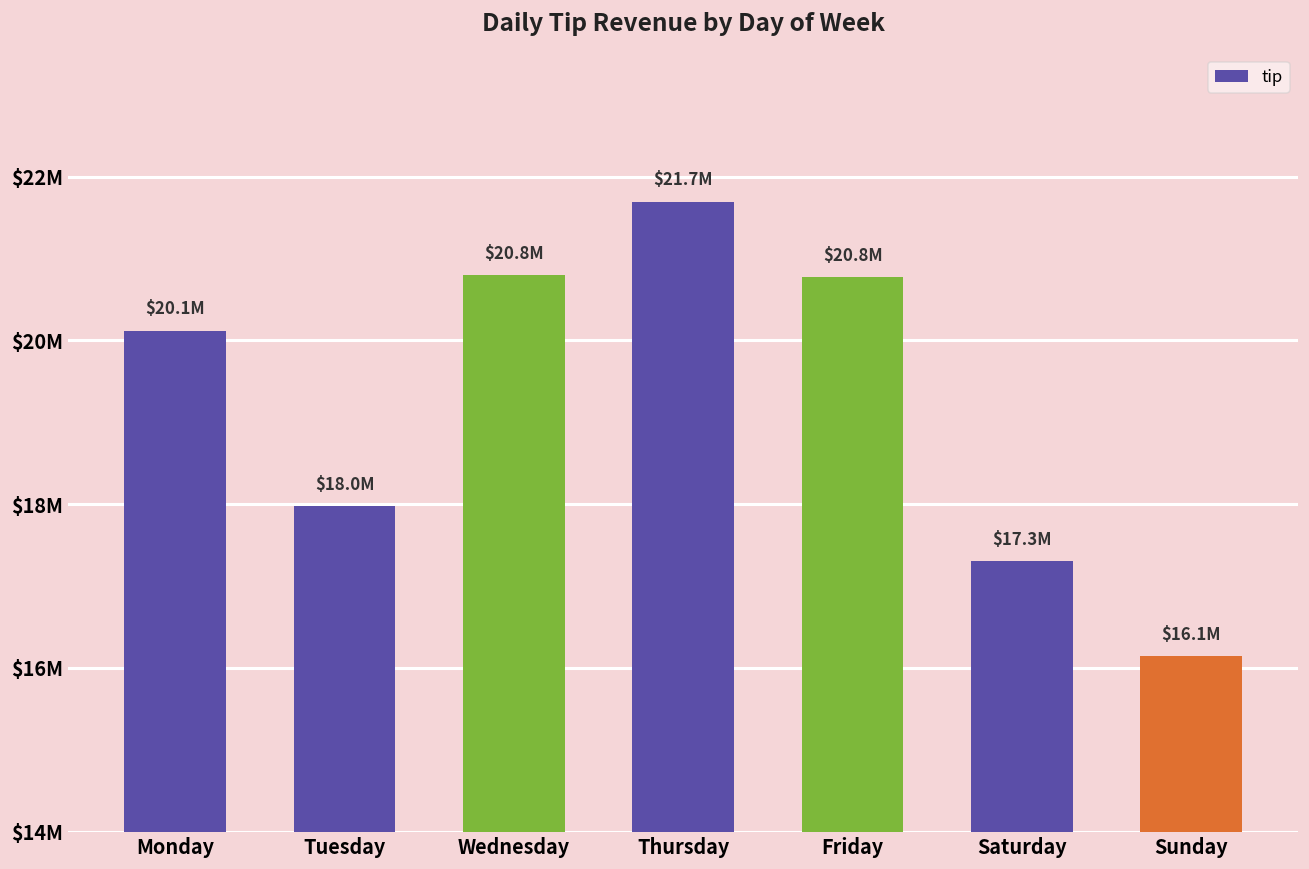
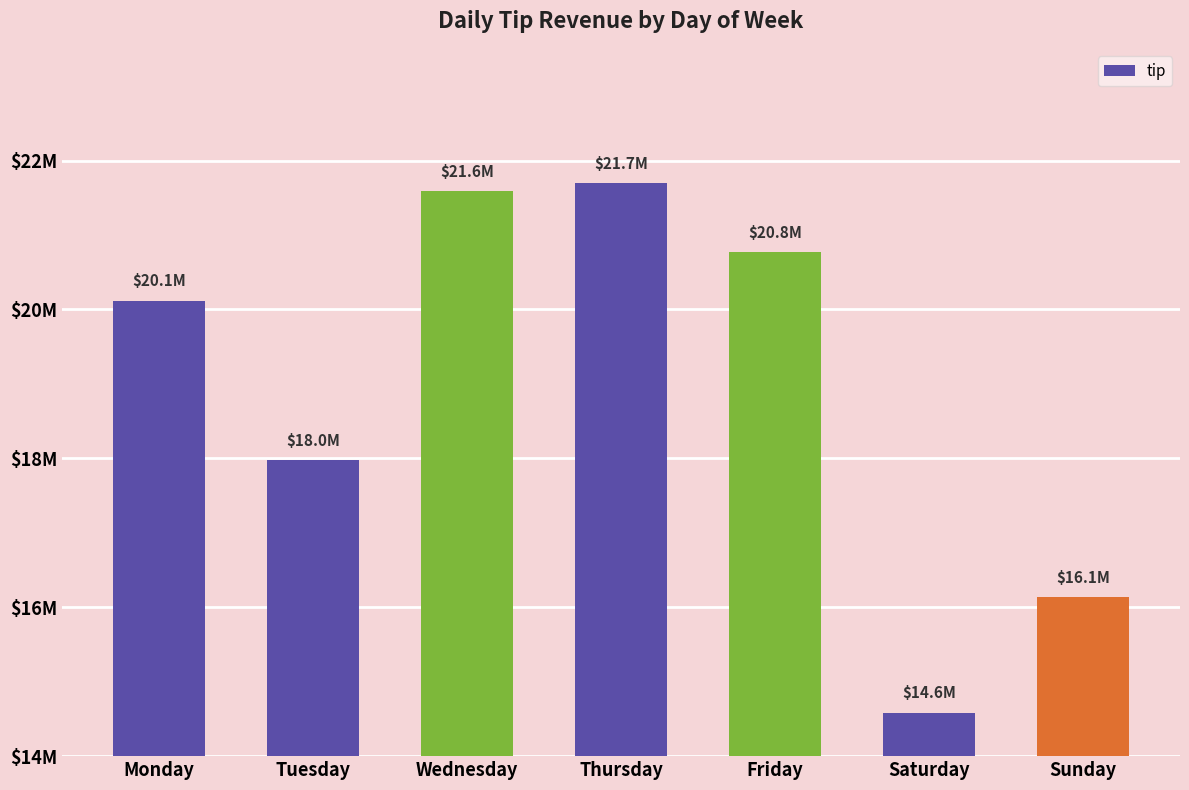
Wednesday: $20.8M -> $21.6M
Saturday: $17.3M -> $14.6M
